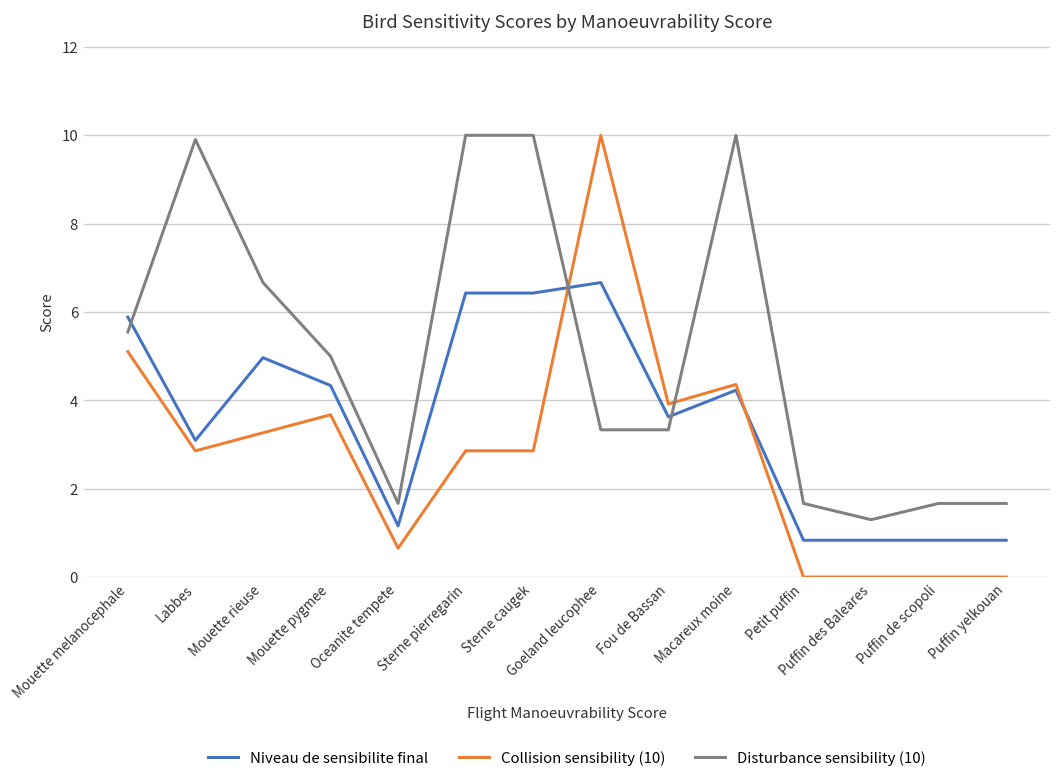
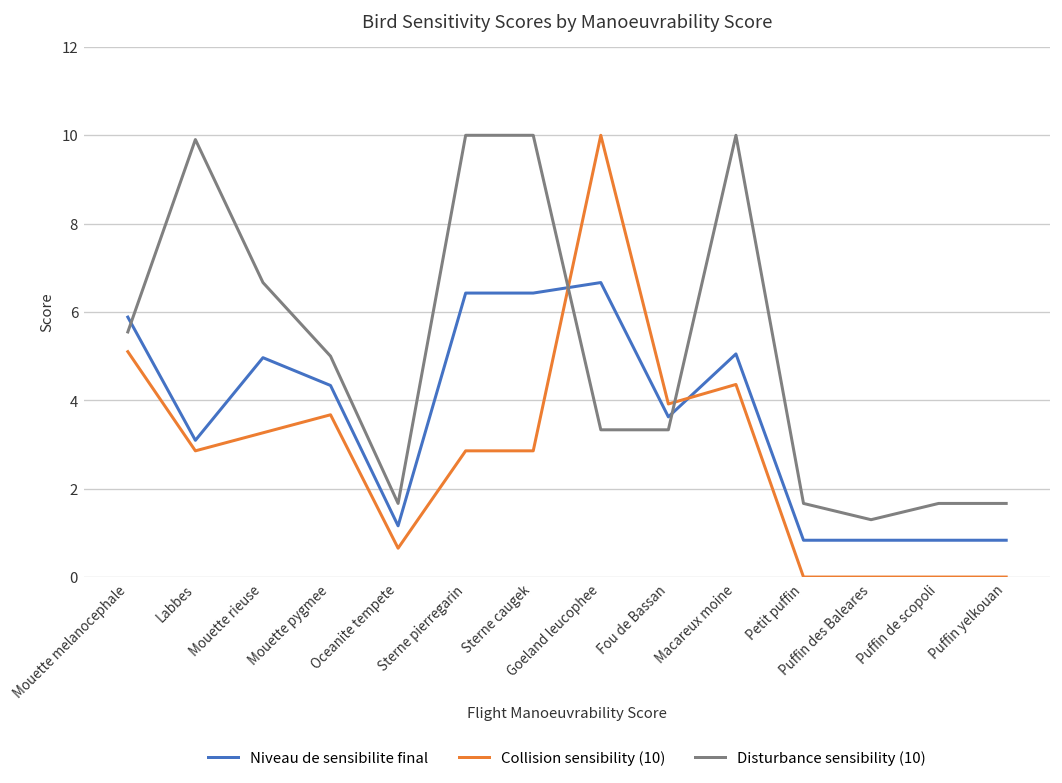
Niveau de sensibilite final, Macareux moine: 4.2 -> 5.1
